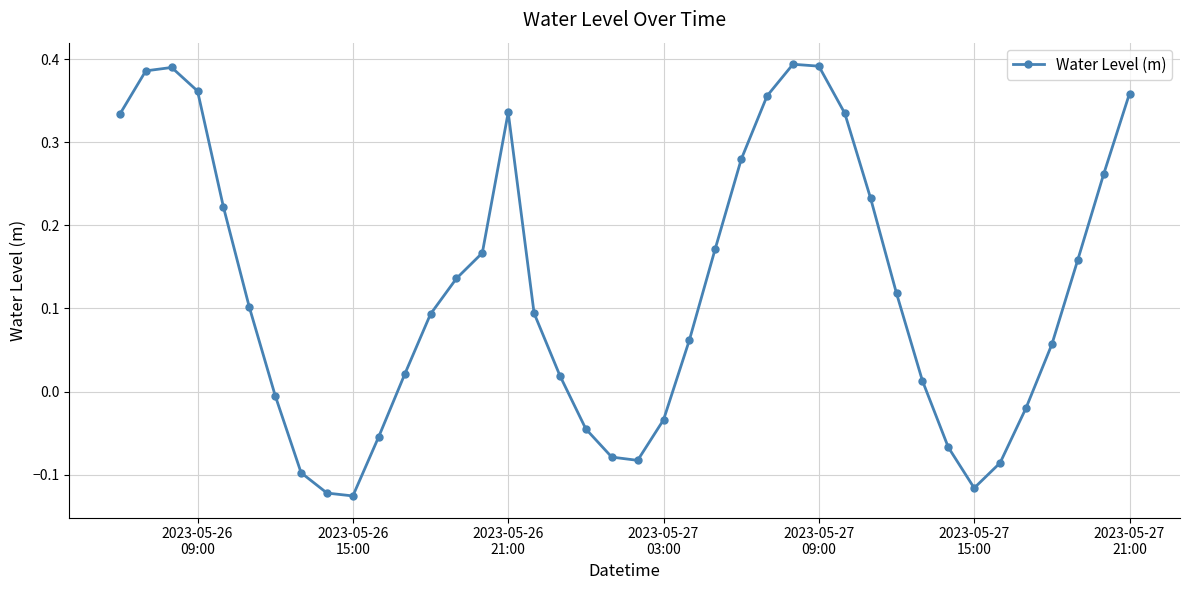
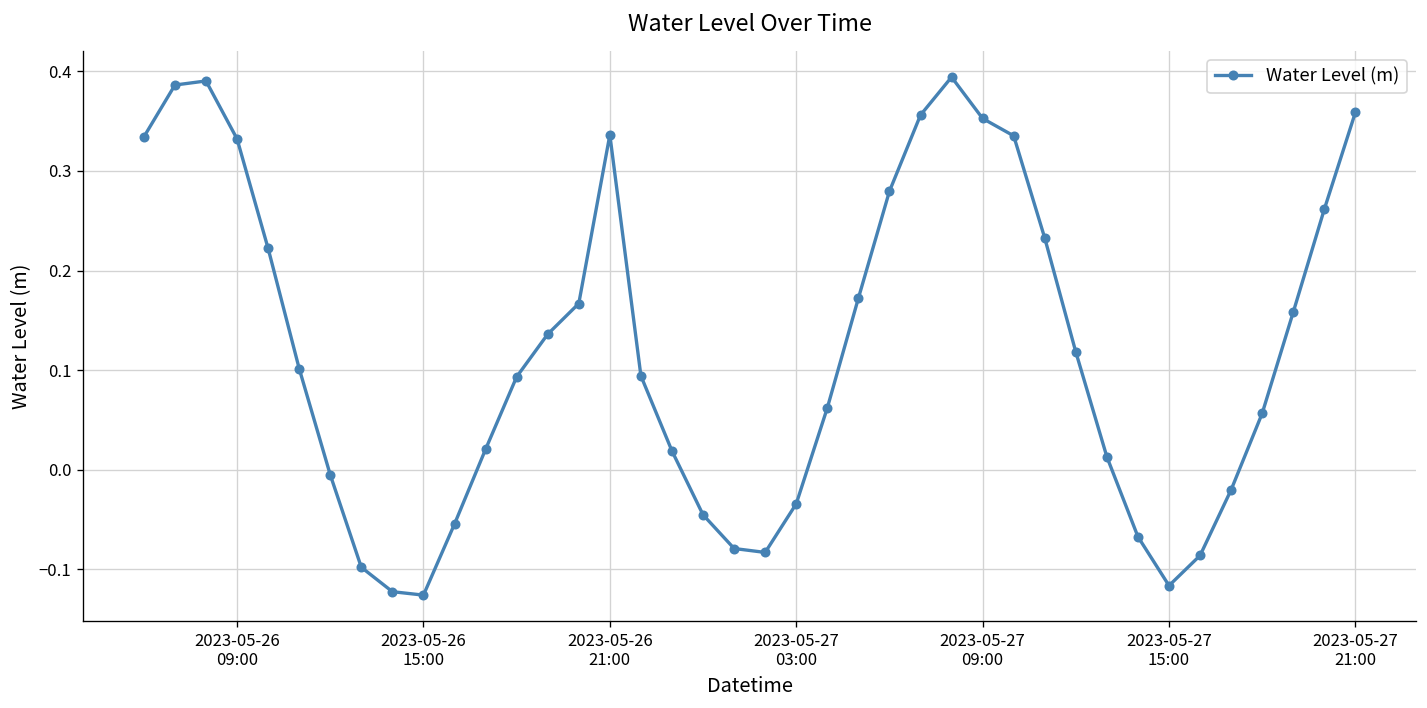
2023-05-26 09:00: 0.36 -> 0.33
2023-05-27 09:00: 0.39 -> 0.35
